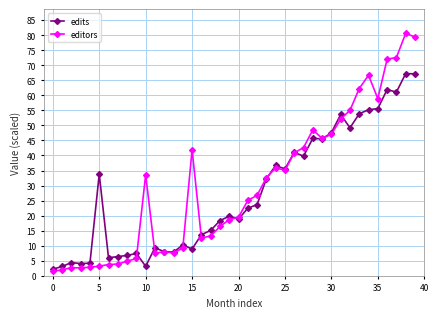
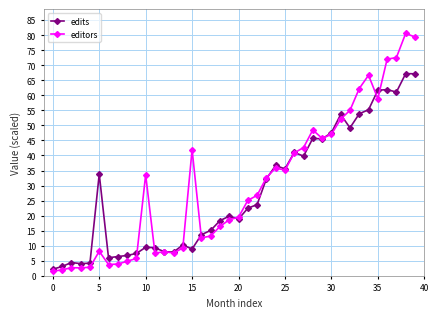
editors, 5: 3 -> 8
edits, 10: 3 -> 9
edits, 35: 56 -> 62
